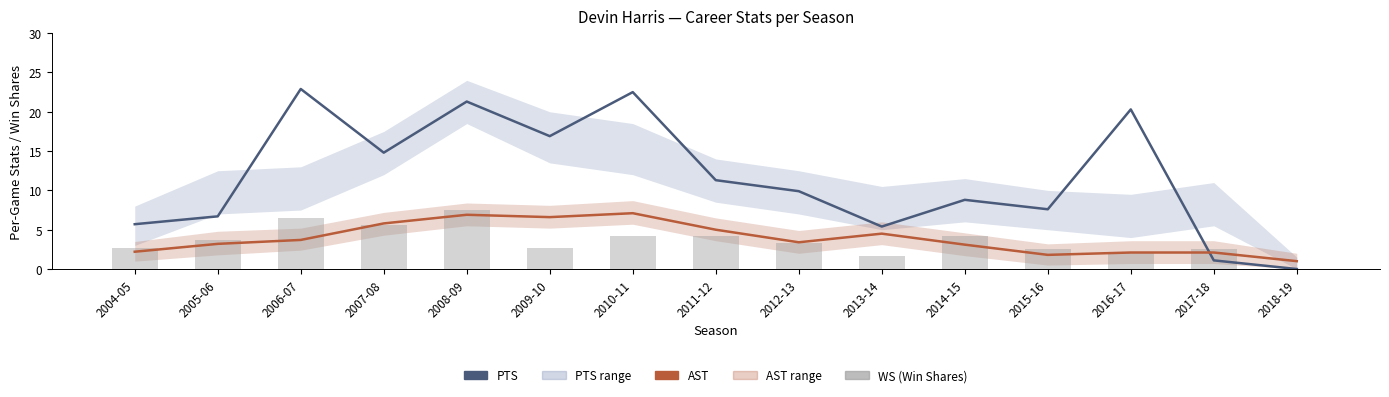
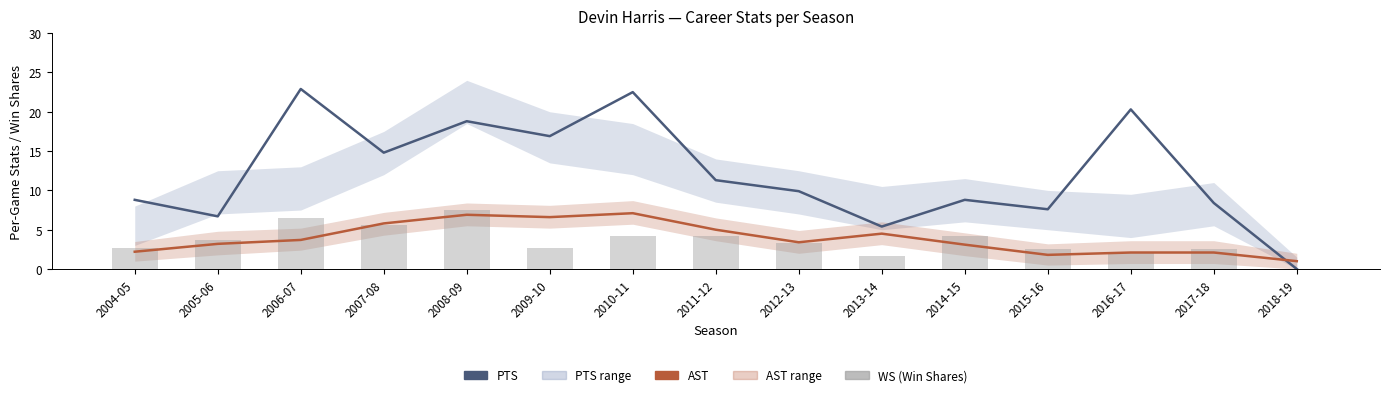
PTS, 2004-05: 6 -> 9
PTS, 2008-09: 21 -> 19
PTS, 2017-18: 1 -> 8
